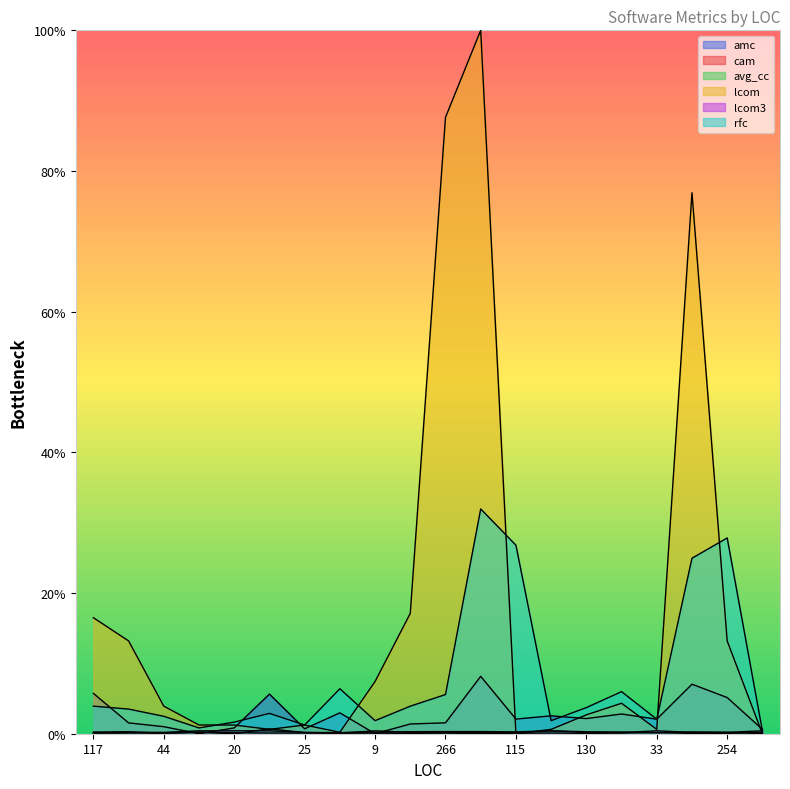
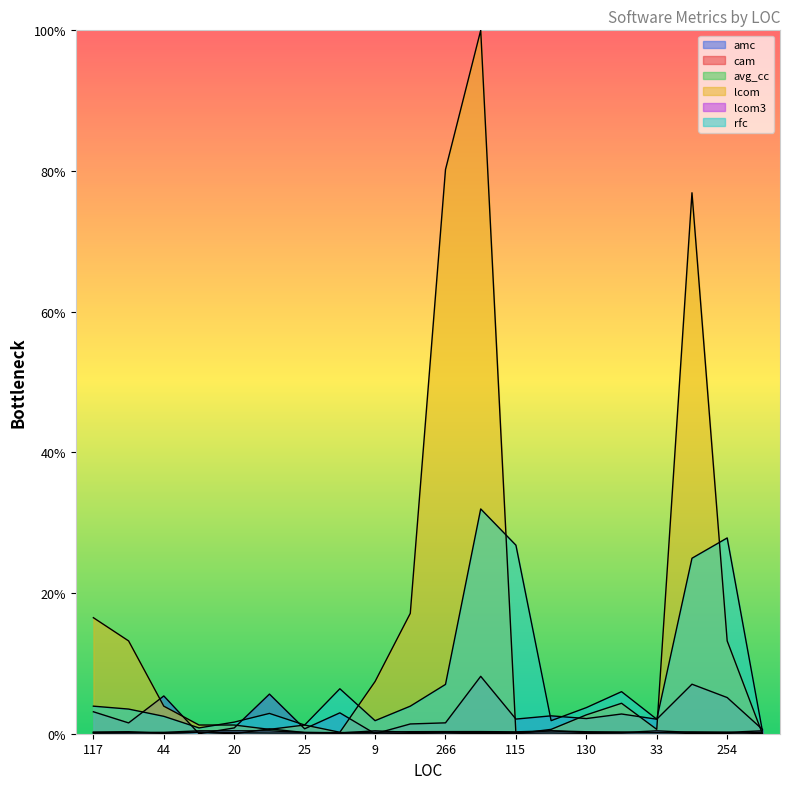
amc, 117: 6% -> 3%
amc, 44: 1% -> 5%
lcom, 266: 88% -> 80%
rfc, 266: 6% -> 7%
